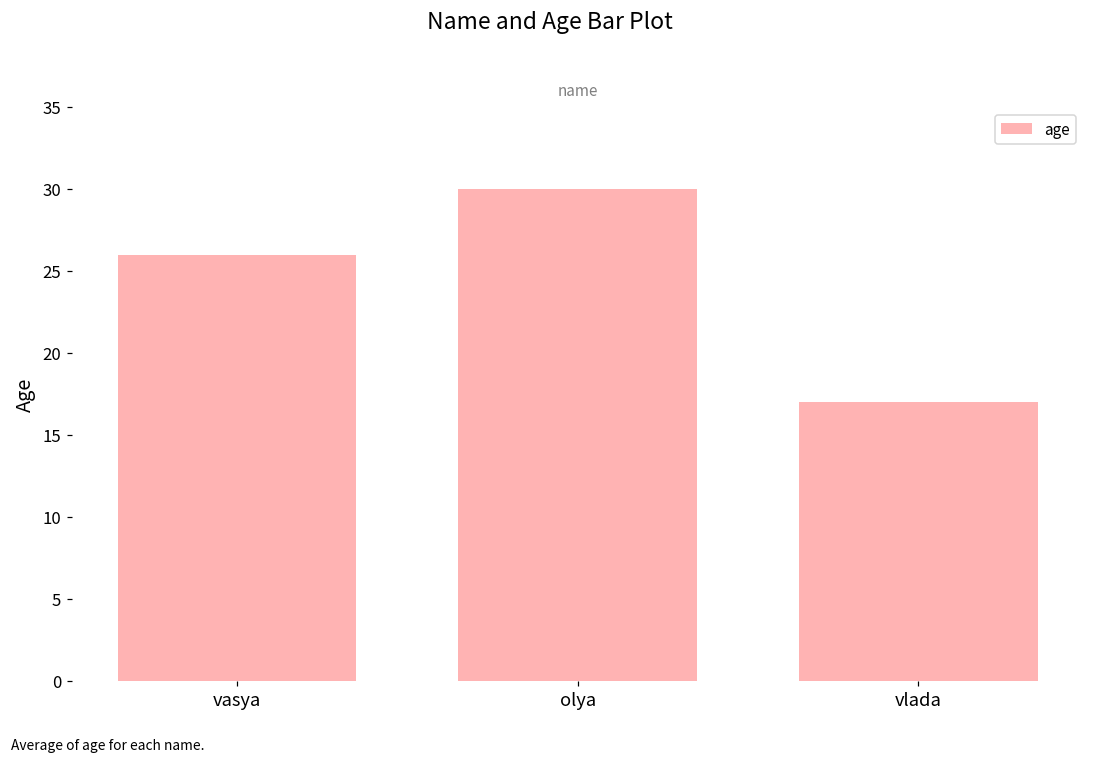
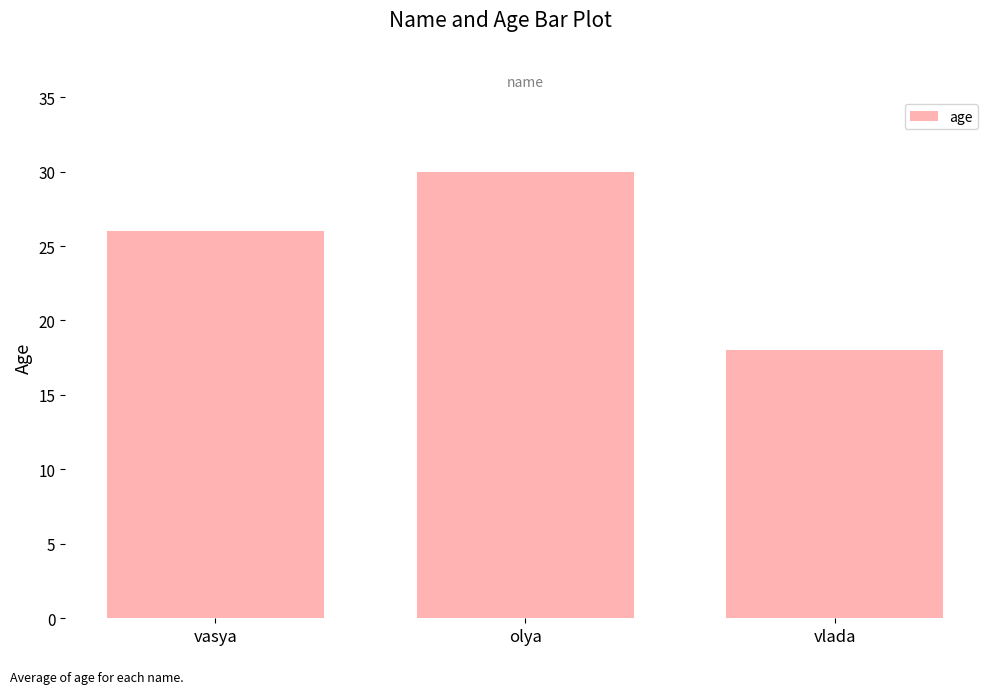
vlada: 17 -> 18
